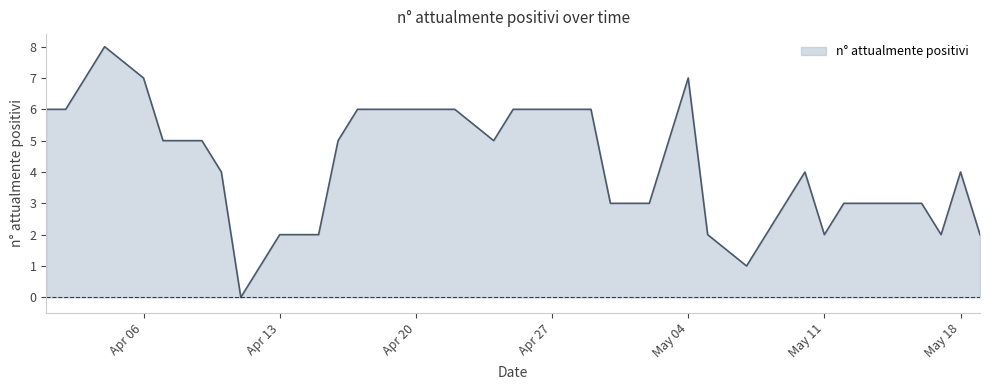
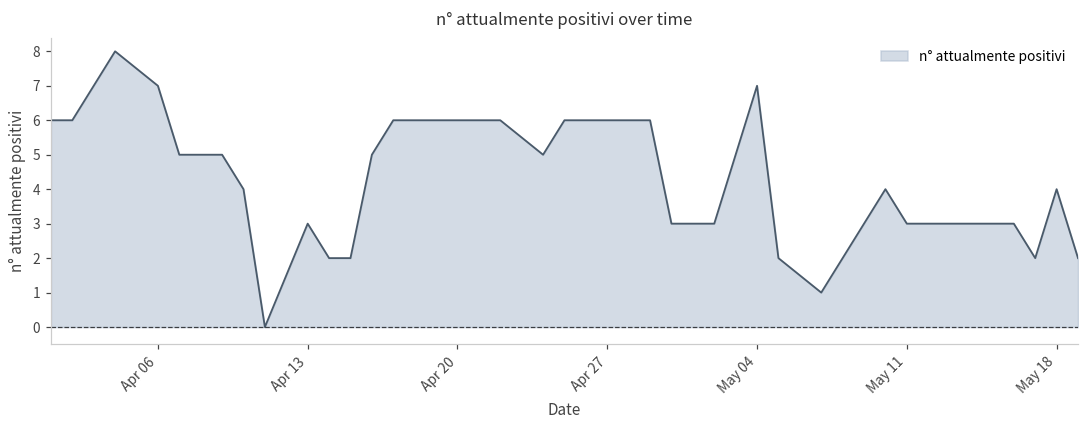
Apr 13: 2 -> 3
May 11: 2 -> 3
